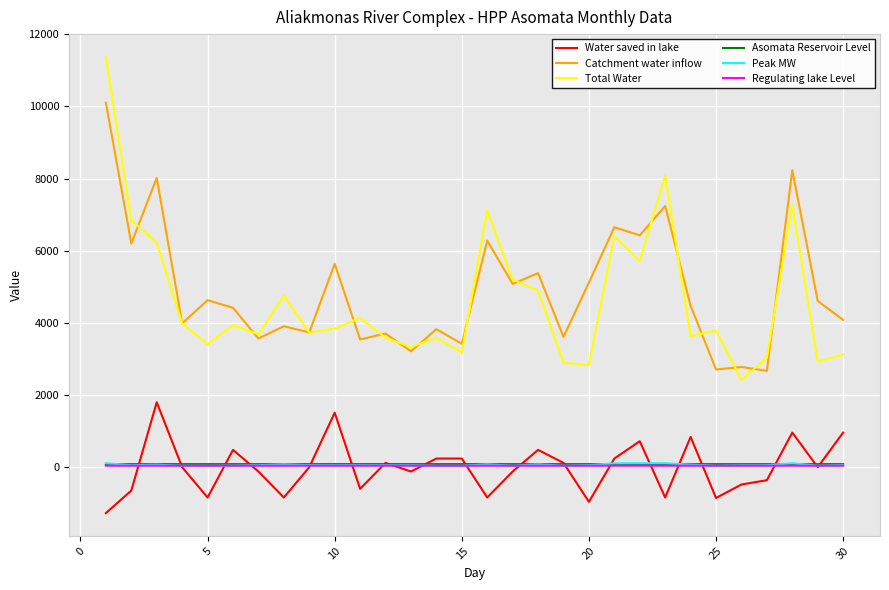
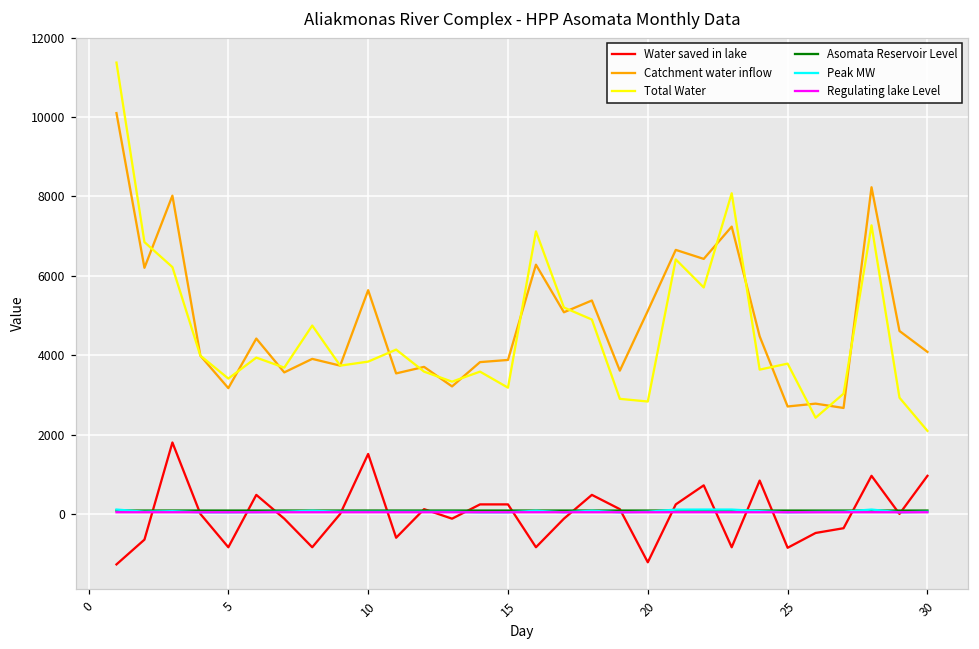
Catchment water inflow, 5: 4600 -> 3200
Catchment water inflow, 15: 3400 -> 3900
Water saved in lake, 20: -1000 -> -1200
Total Water, 30: 3100 -> 2100
